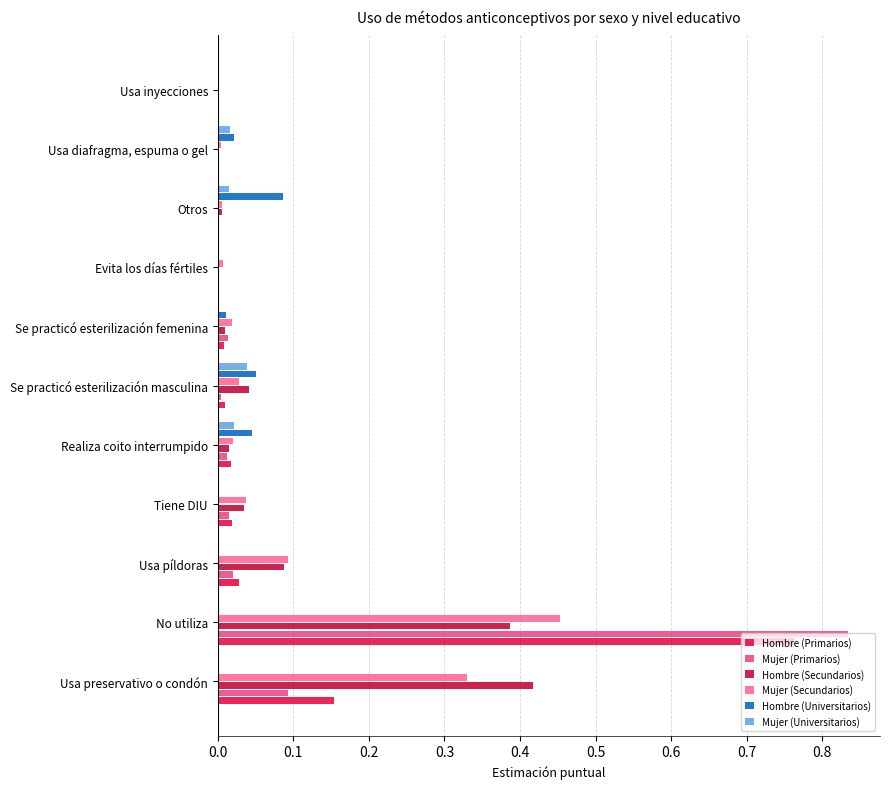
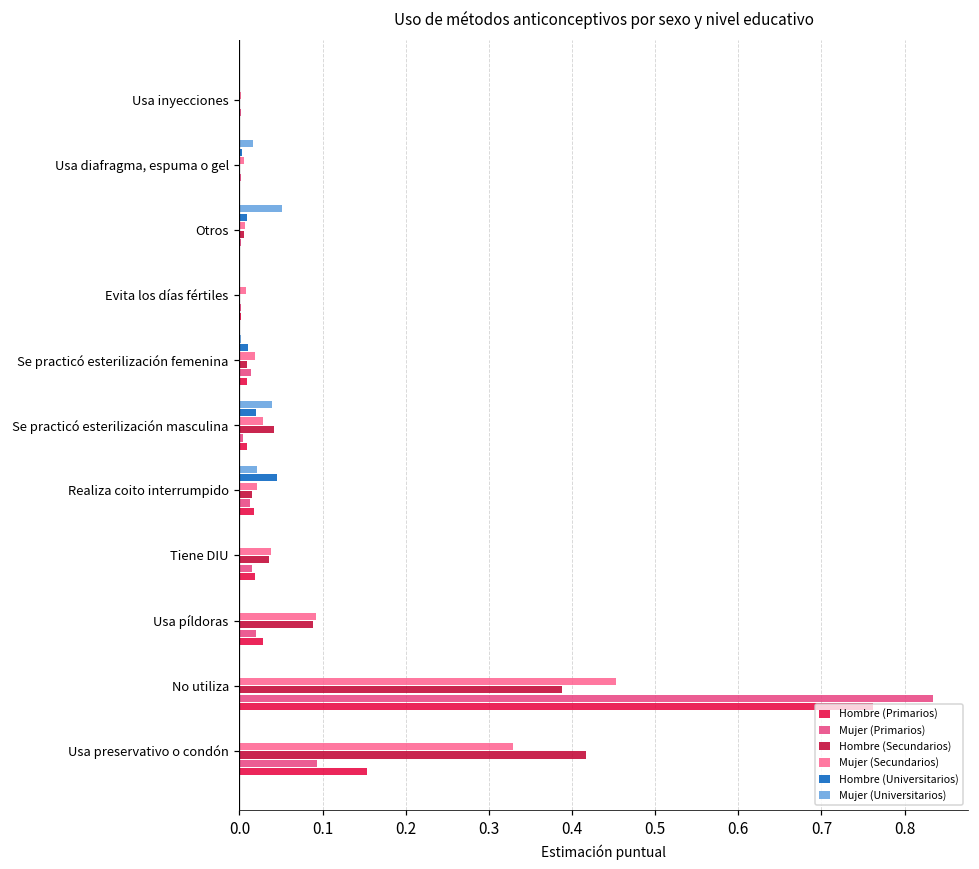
Hombre (Universitarios), Usa diafragma, espuma o gel: 0.02 -> 0.00
Mujer (Universitarios), Otros: 0.01 -> 0.05
Hombre (Universitarios), Otros: 0.09 -> 0.01
Hombre (Universitarios), Se practicó esterilización masculina: 0.05 -> 0.02
